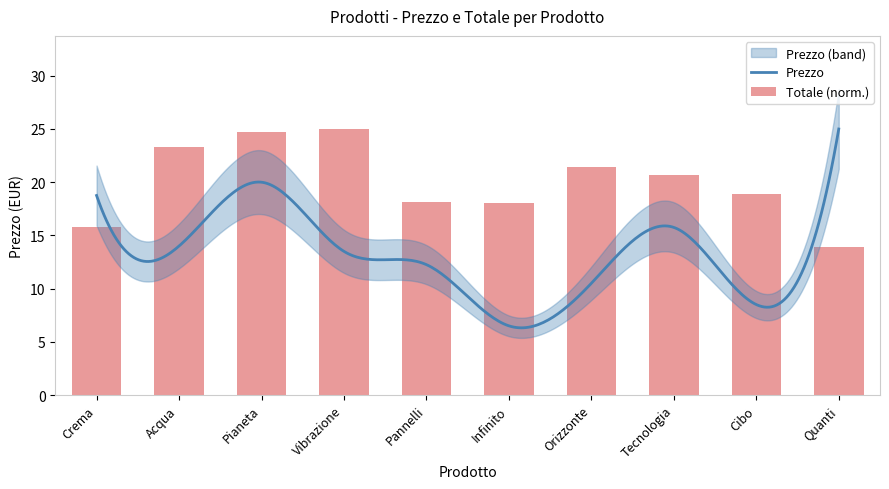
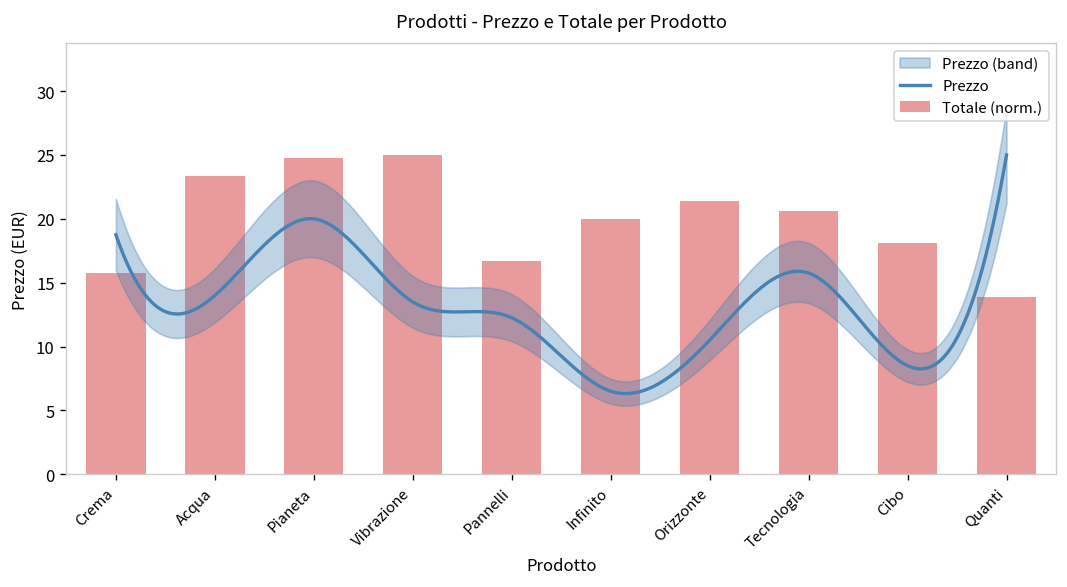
Totale (norm.), Pannelli: 18.1 -> 16.7
Totale (norm.), Infinito: 18.1 -> 20.0
Totale (norm.), Cibo: 18.9 -> 18.1
